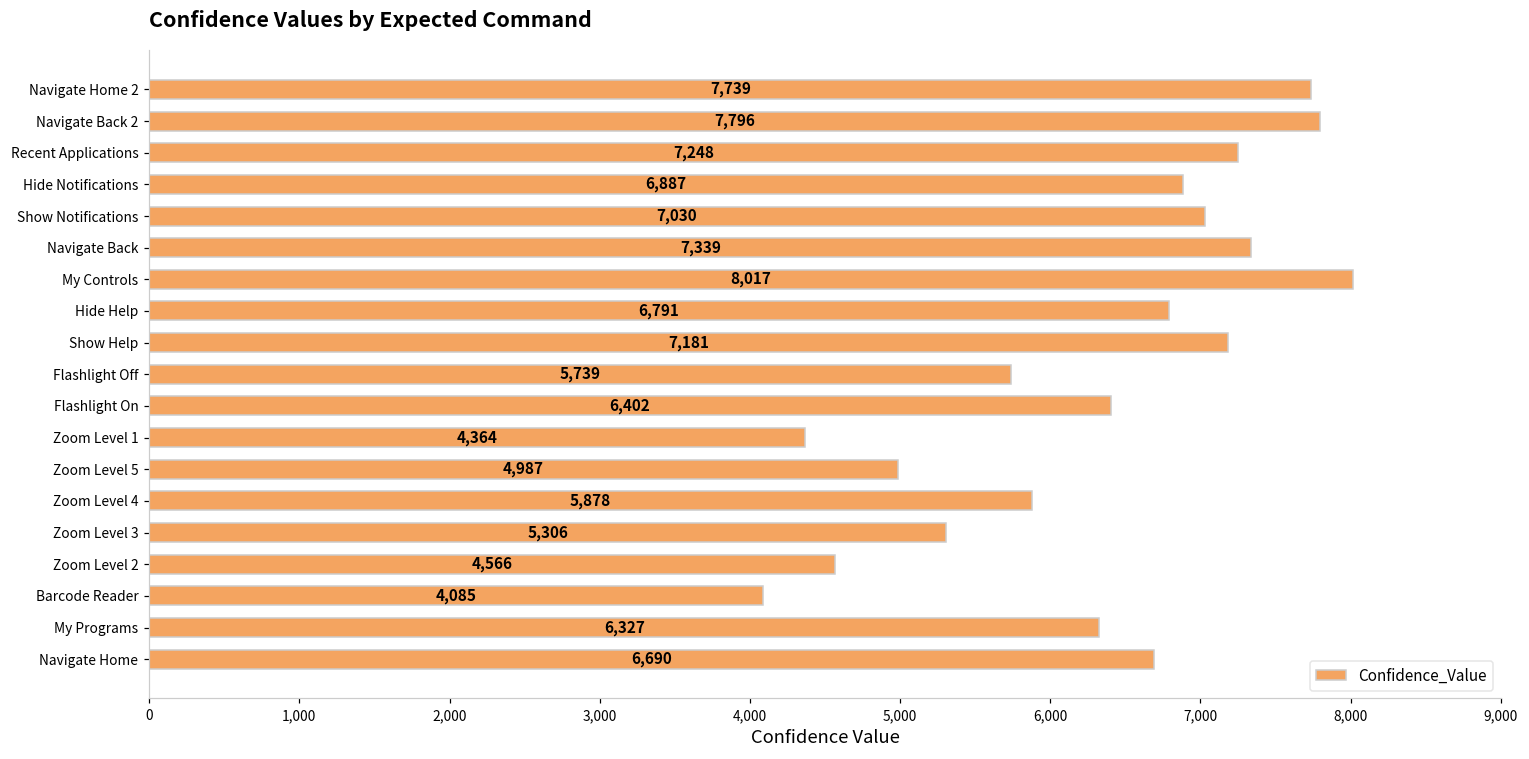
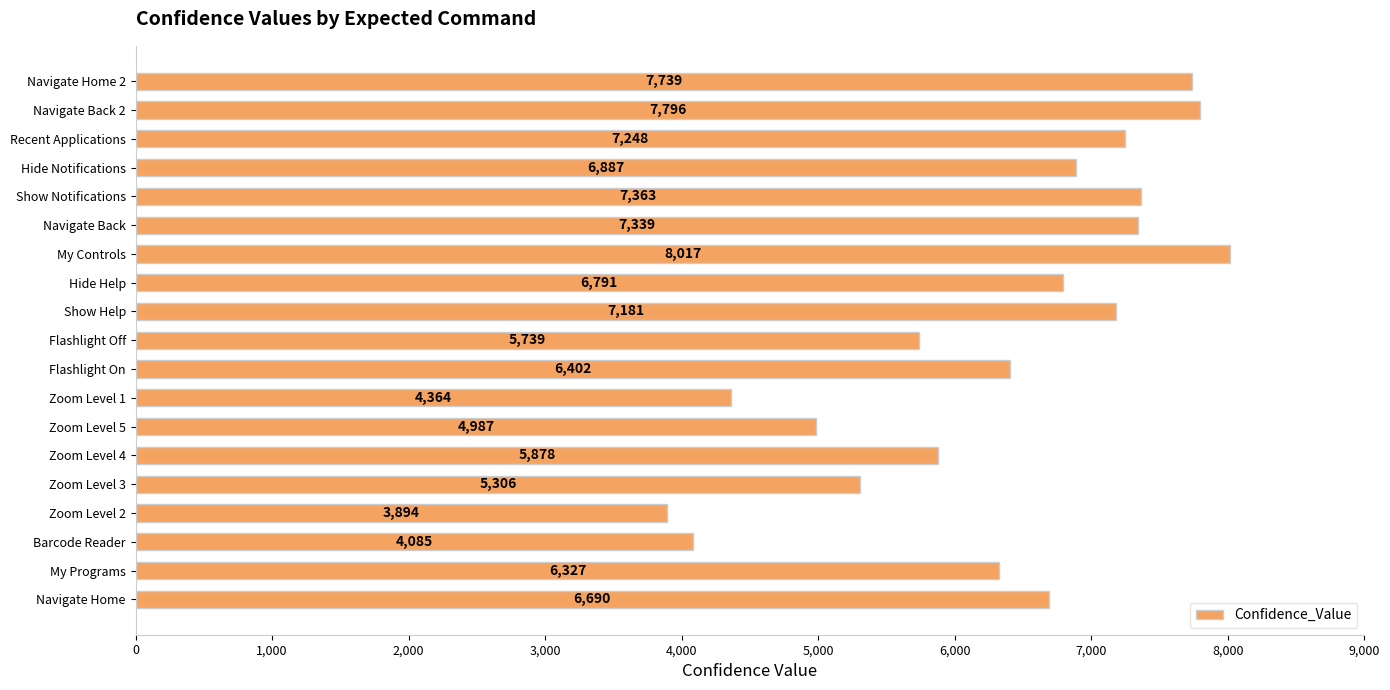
Show Notifications: 7,030 -> 7,363
Zoom Level 2: 4,566 -> 3,894
